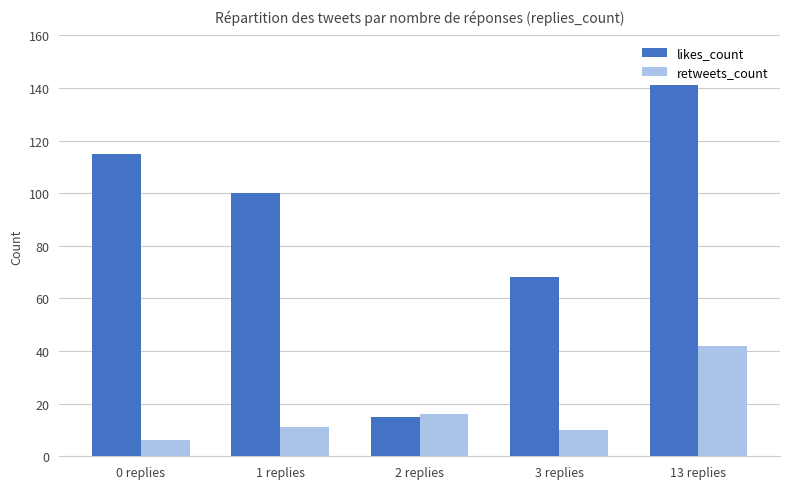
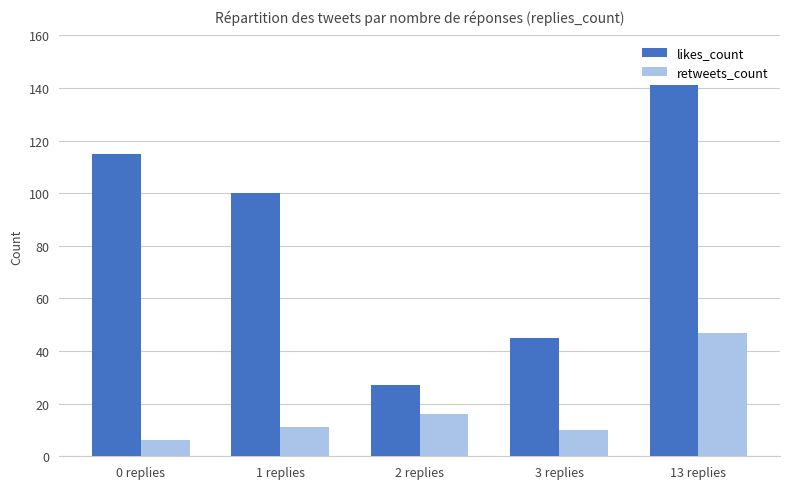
likes_count, 2 replies: 15 -> 27
likes_count, 3 replies: 68 -> 45
retweets_count, 13 replies: 42 -> 47
